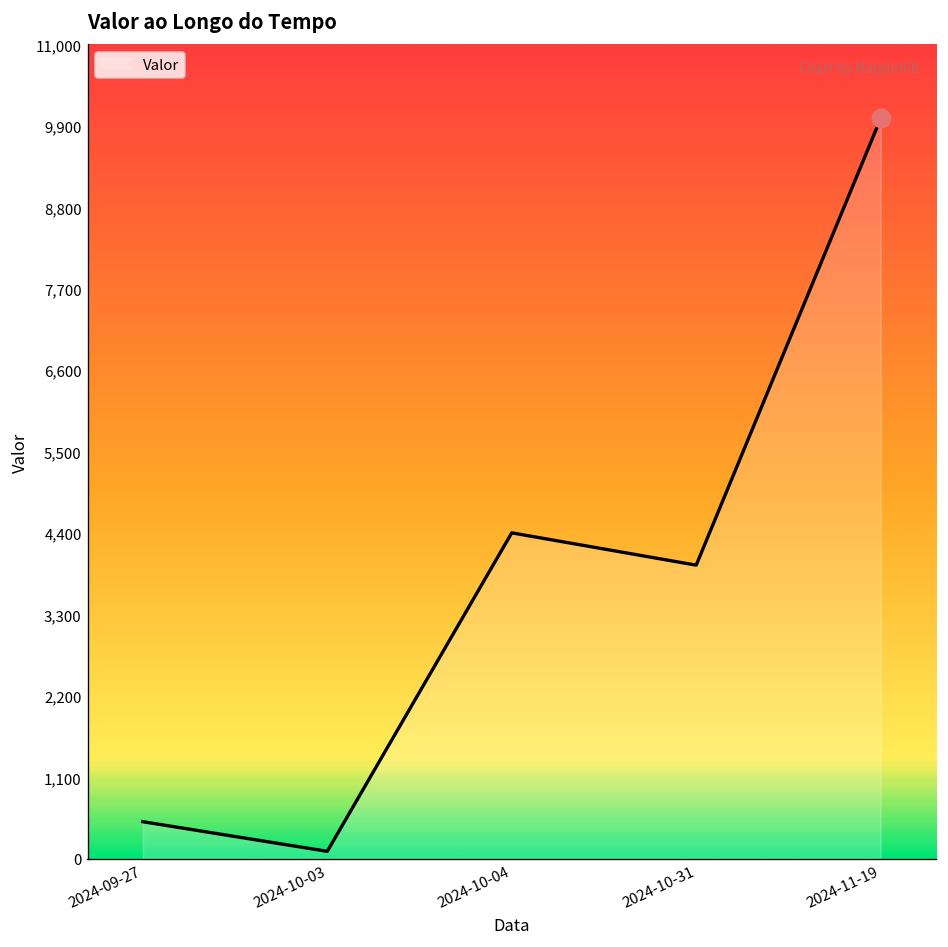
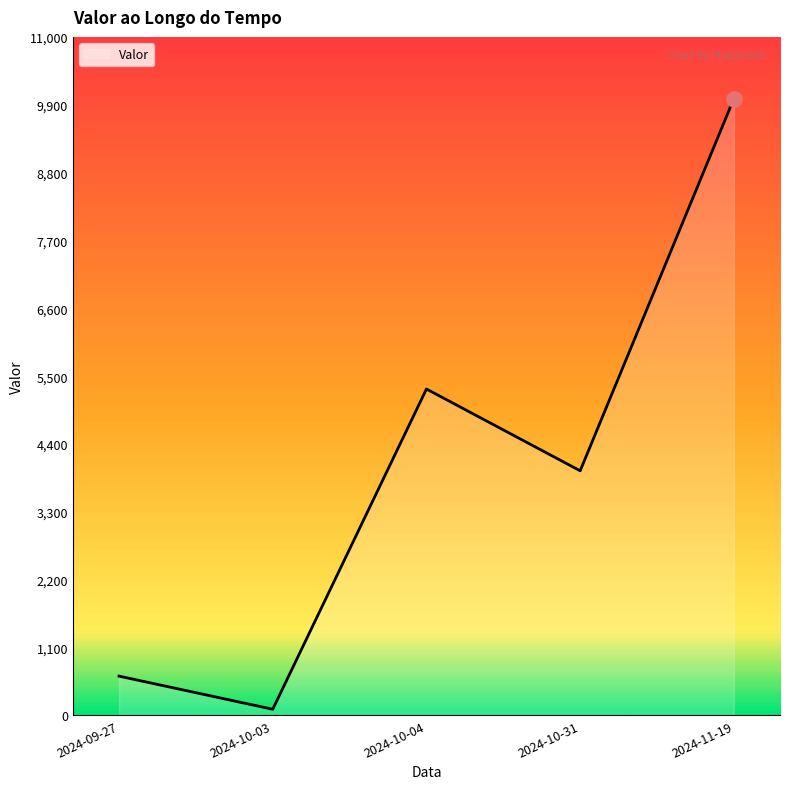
Valor, 2024-09-27: 500 -> 600
Valor, 2024-10-04: 4,400 -> 5,300
